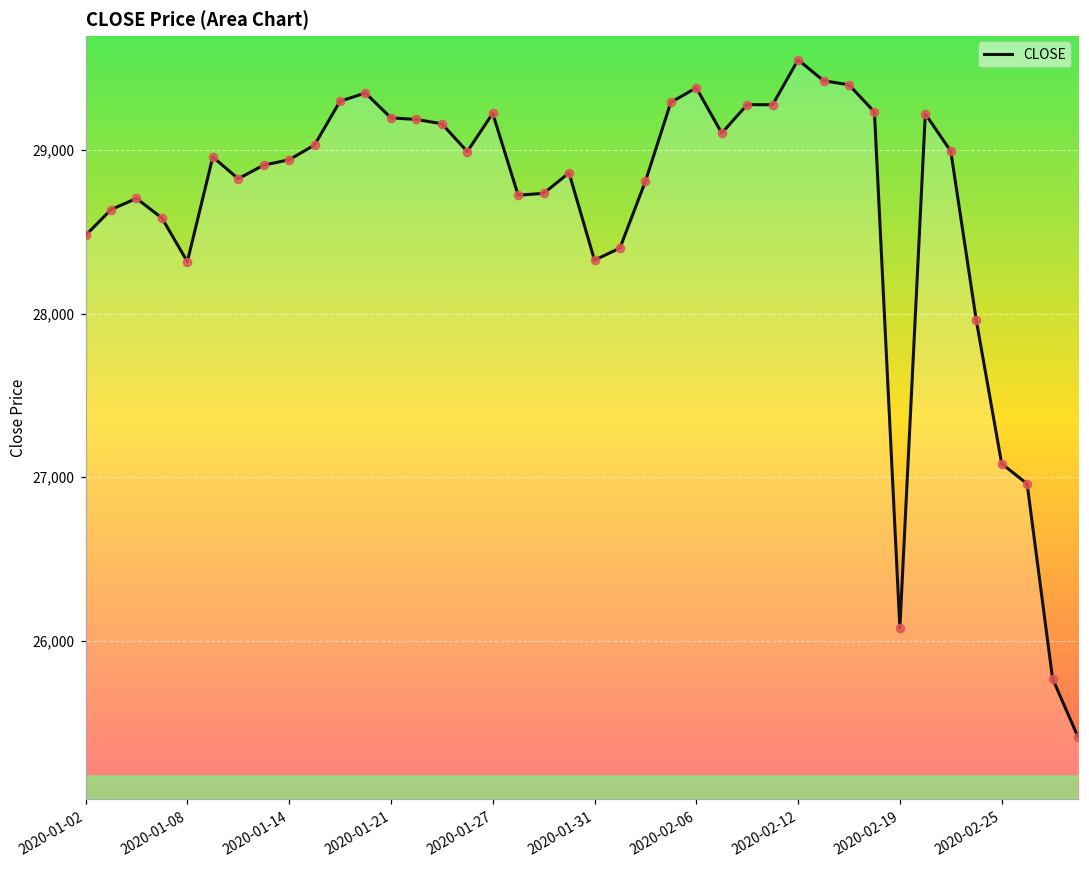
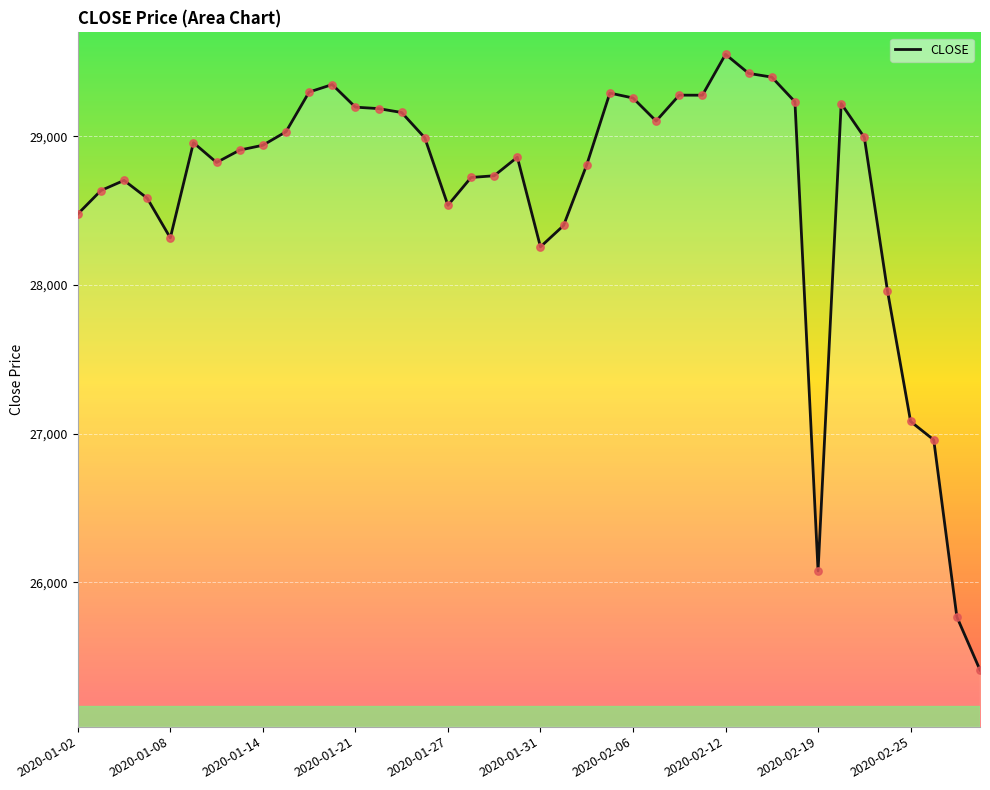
2020-01-27: 29,220 -> 28,540
2020-01-31: 28,330 -> 28,260
2020-02-06: 29,380 -> 29,260
